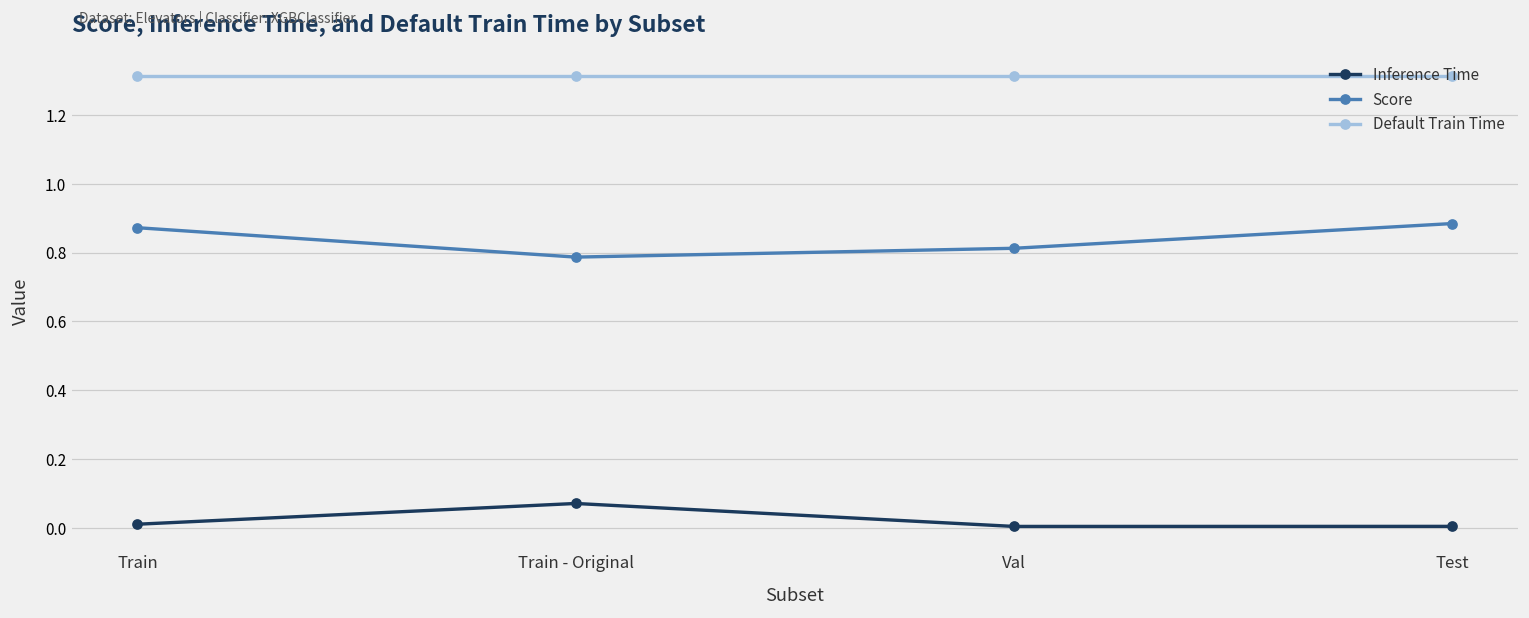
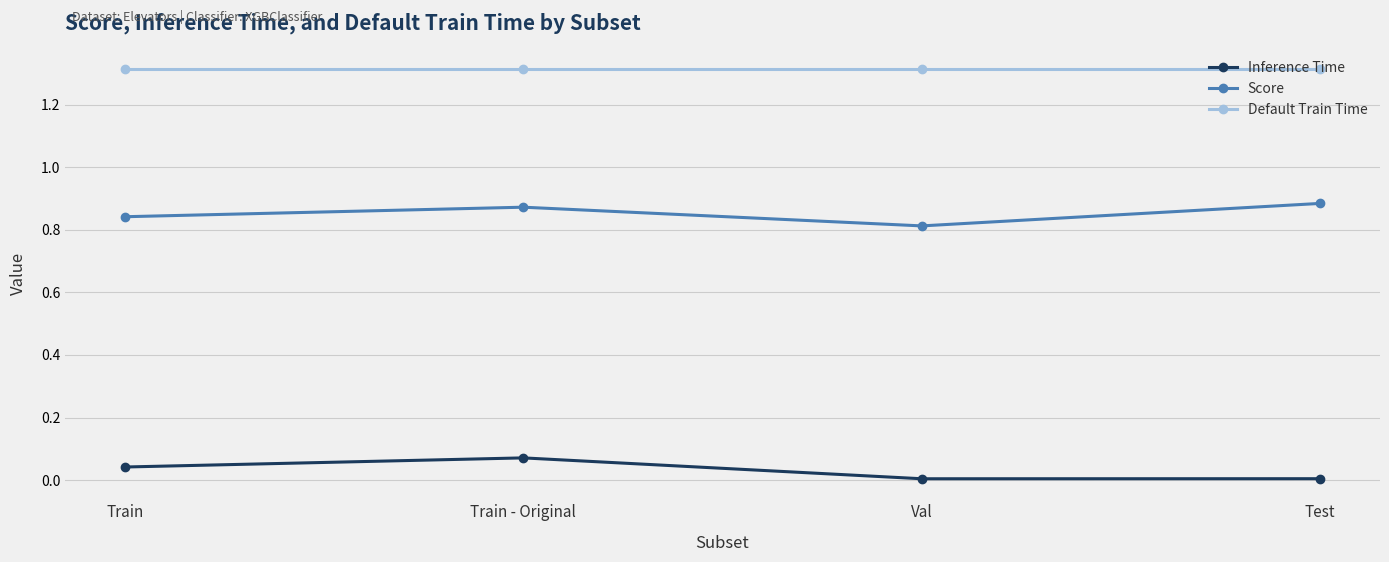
Inference Time, Train: 0.01 -> 0.04
Score, Train: 0.87 -> 0.84
Score, Train - Original: 0.79 -> 0.87
